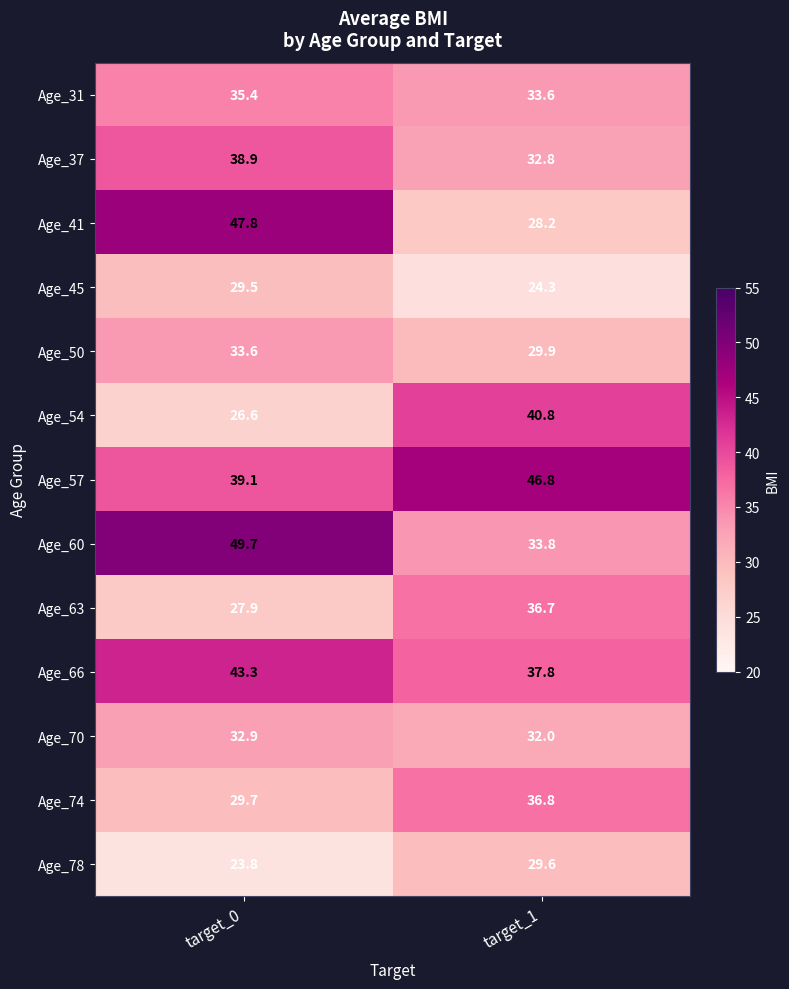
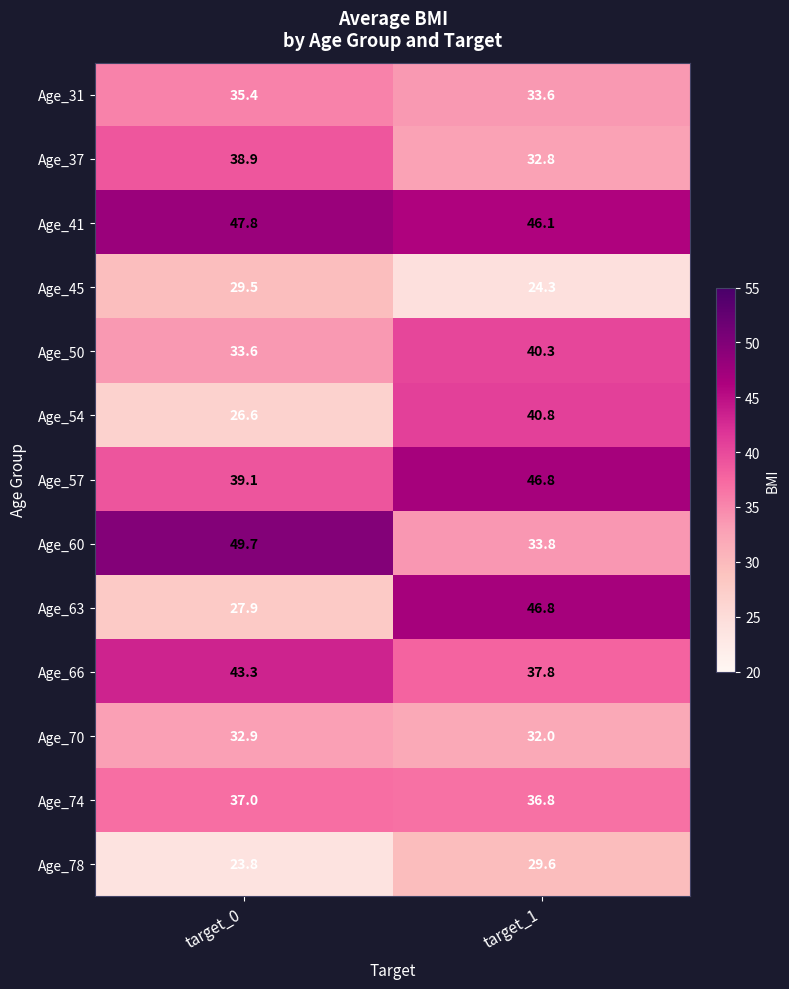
Age_41, target_1: 28.2 -> 46.1
Age_50, target_1: 29.9 -> 40.3
Age_63, target_1: 36.7 -> 46.8
Age_74, target_0: 29.7 -> 37.0
